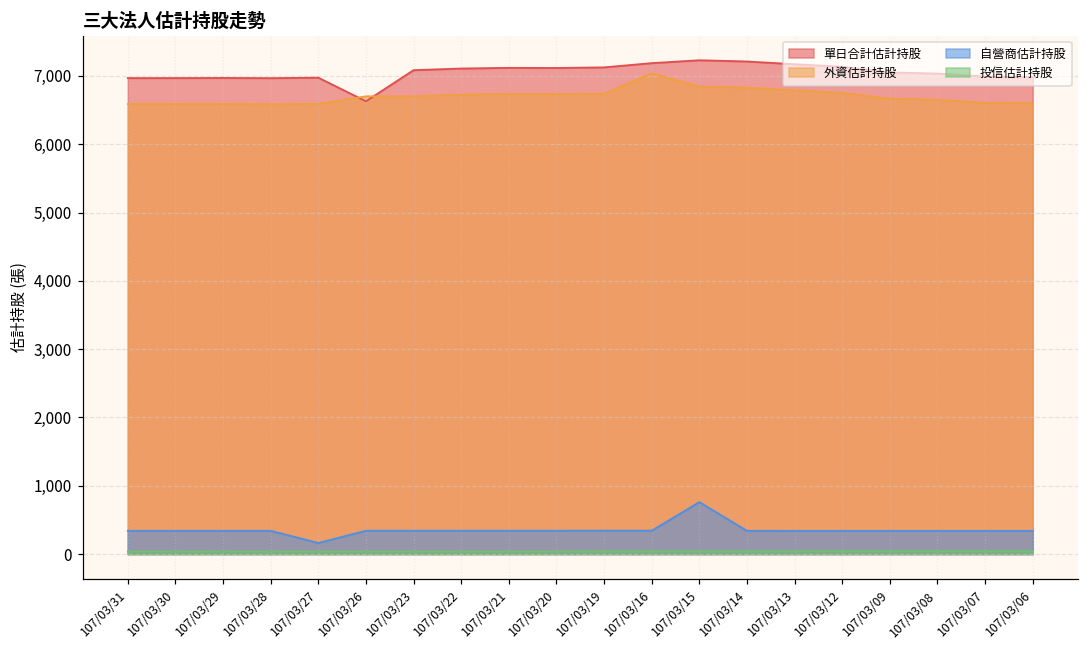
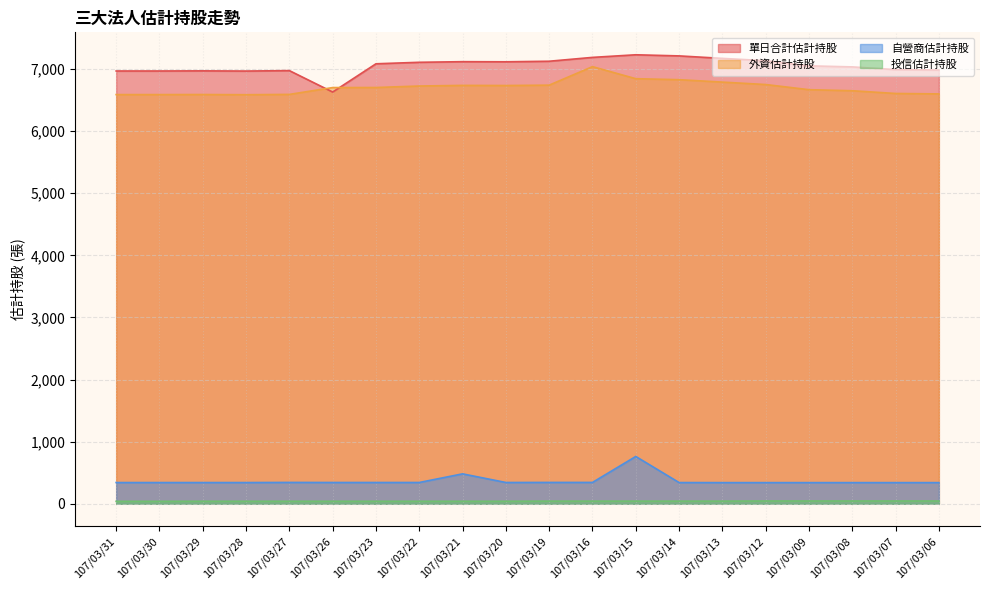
自營商估計持股, 107/03/27: 200 -> 300
自營商估計持股, 107/03/21: 300 -> 500
